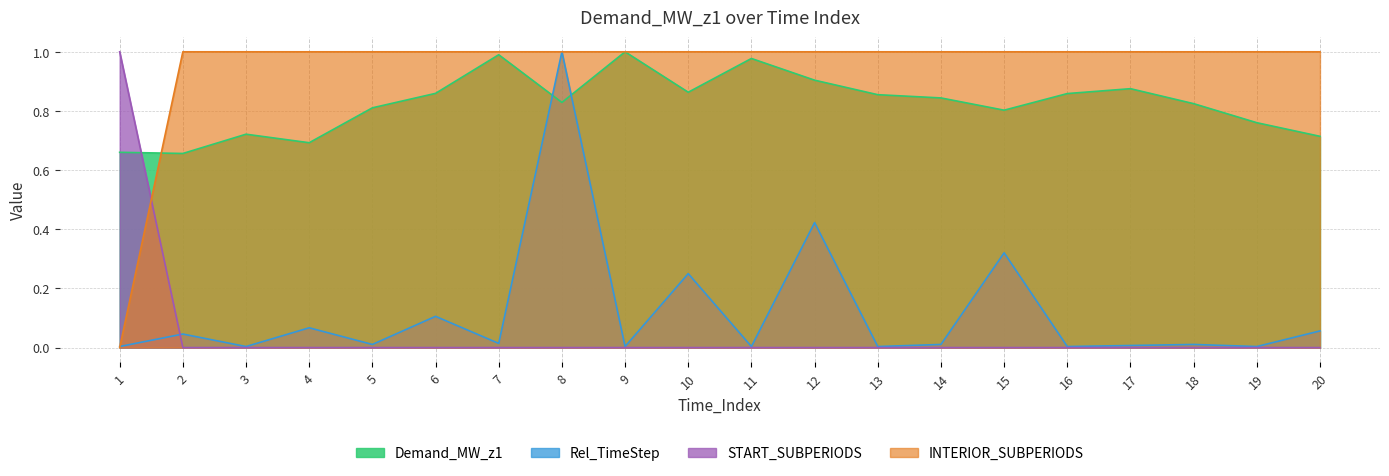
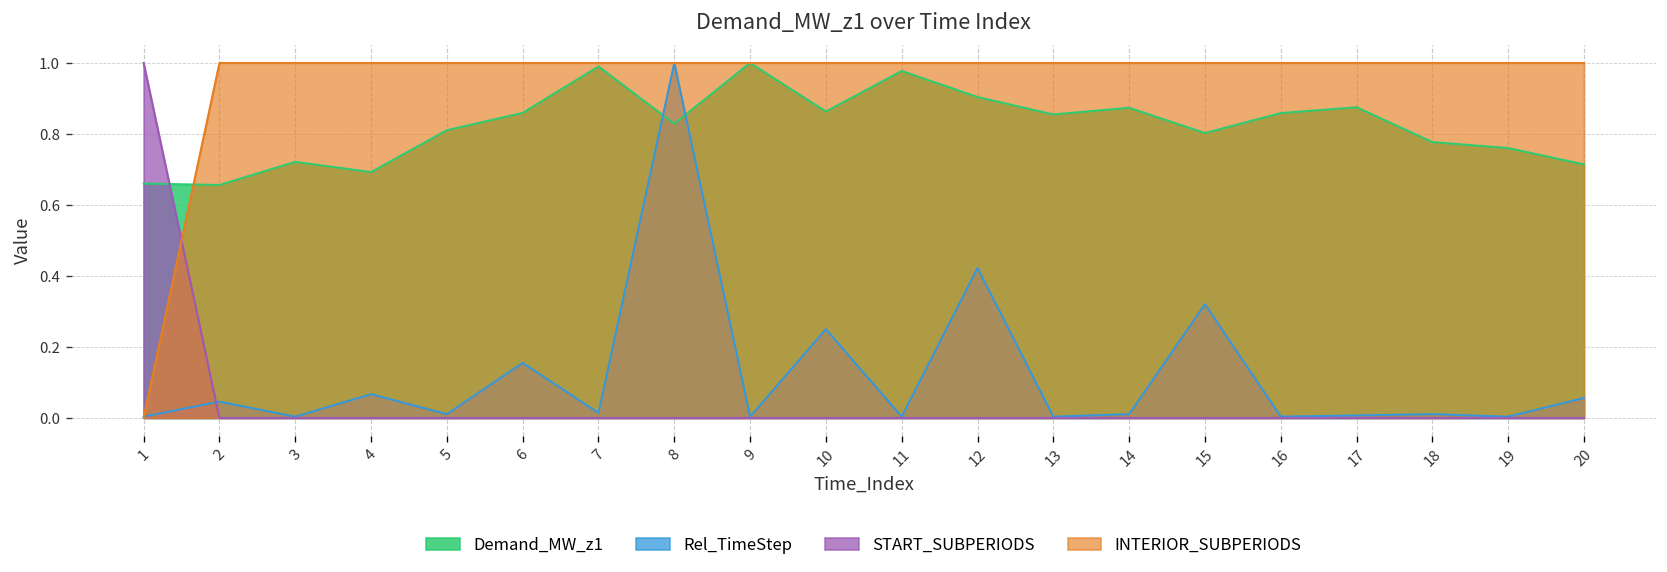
Rel_TimeStep, 6: 0.11 -> 0.15
Demand_MW_z1, 14: 0.84 -> 0.87
Demand_MW_z1, 18: 0.82 -> 0.78
